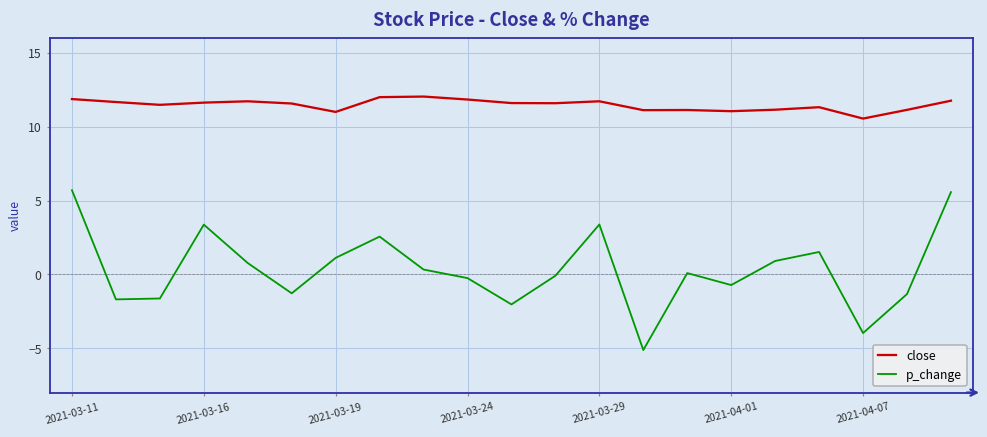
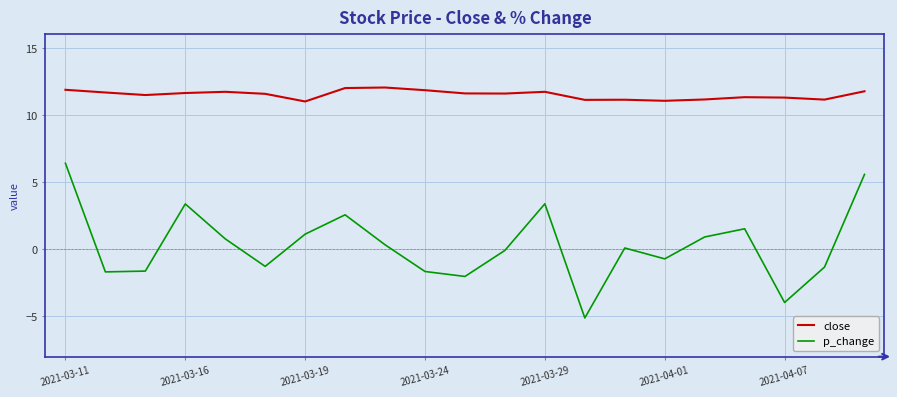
p_change, 2021-03-11: 5.7 -> 6.4
p_change, 2021-03-24: -0.3 -> -1.7
close, 2021-04-07: 10.6 -> 11.3
